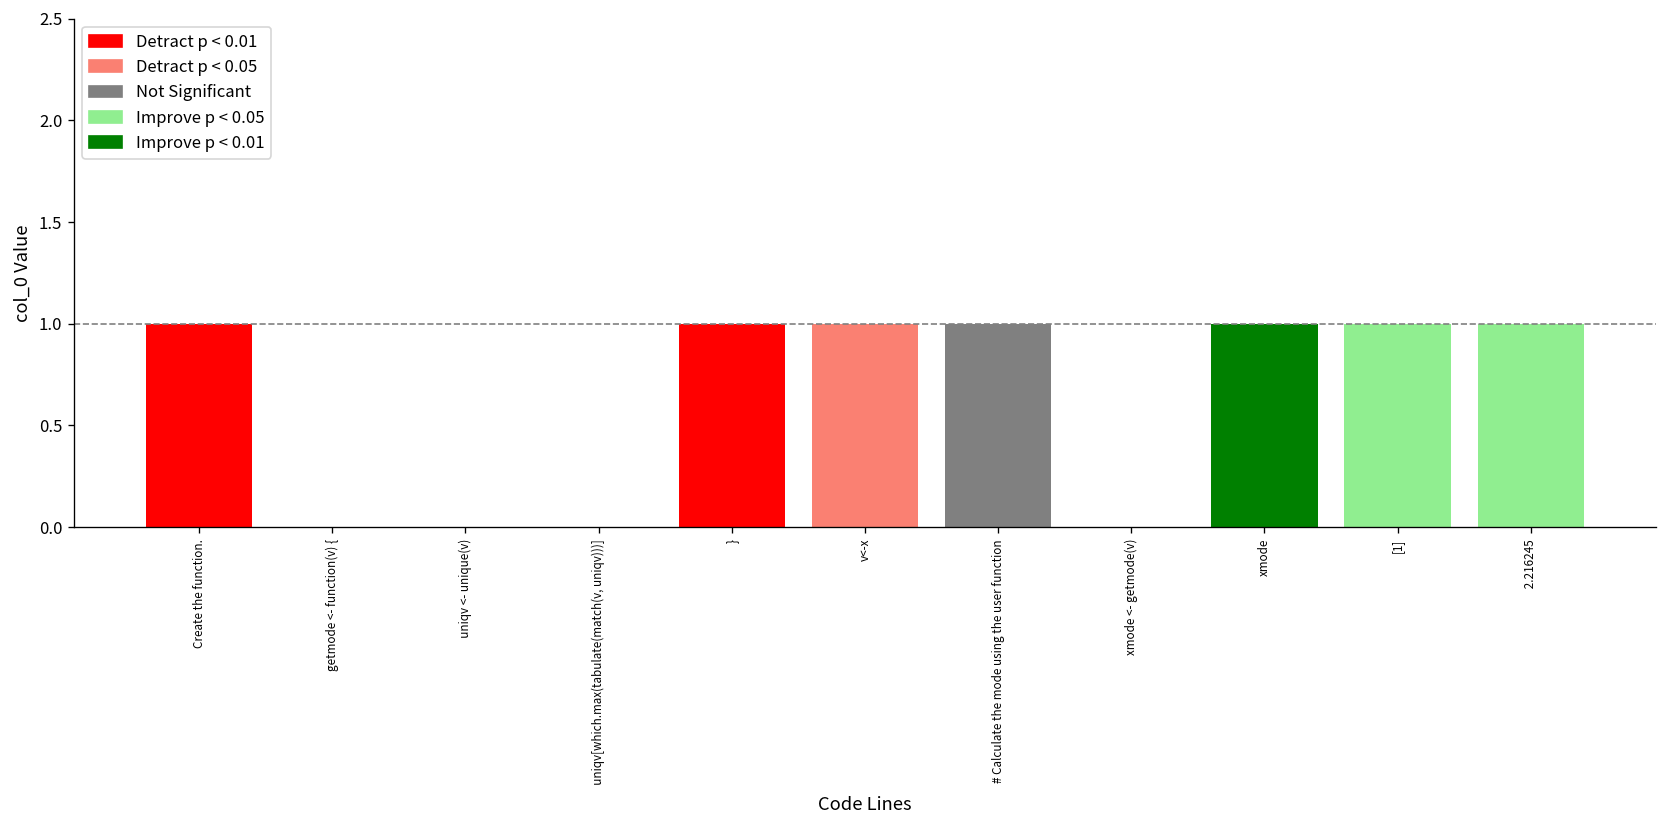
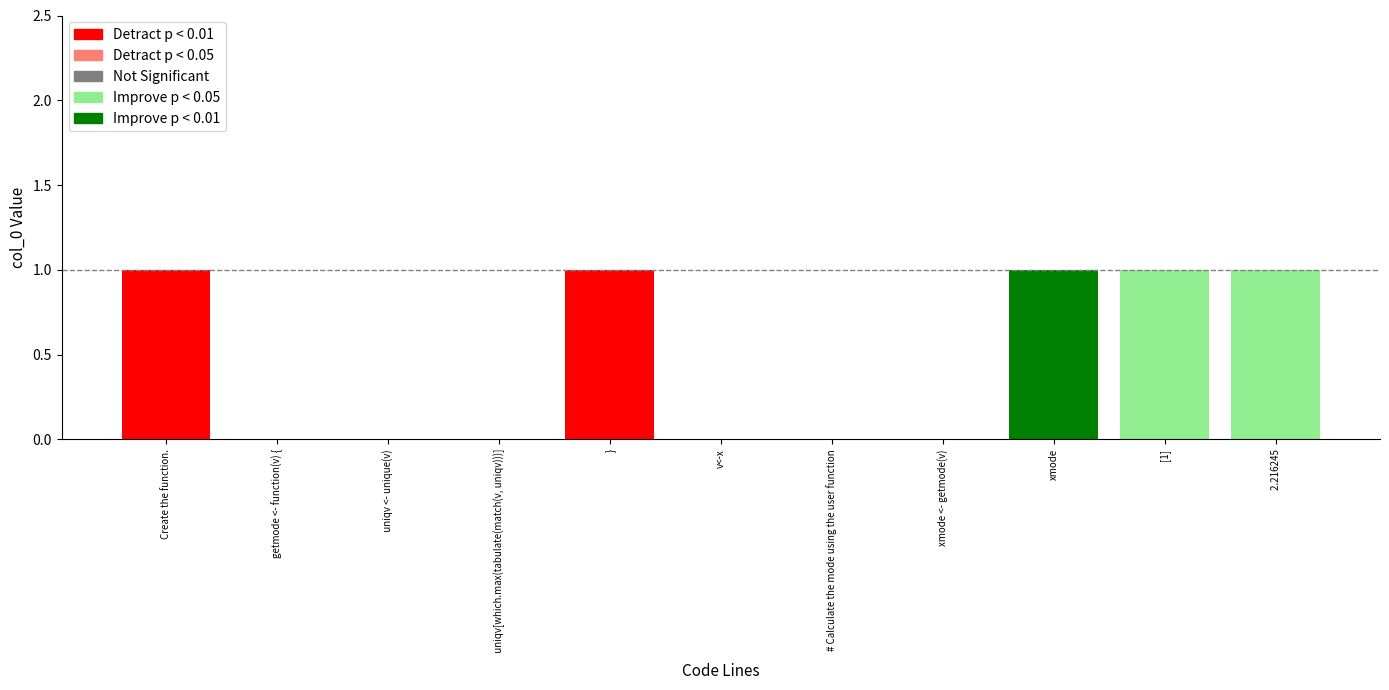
v<-x: 1 -> 0
# Calculate the mode using the user function: 1 -> 0
